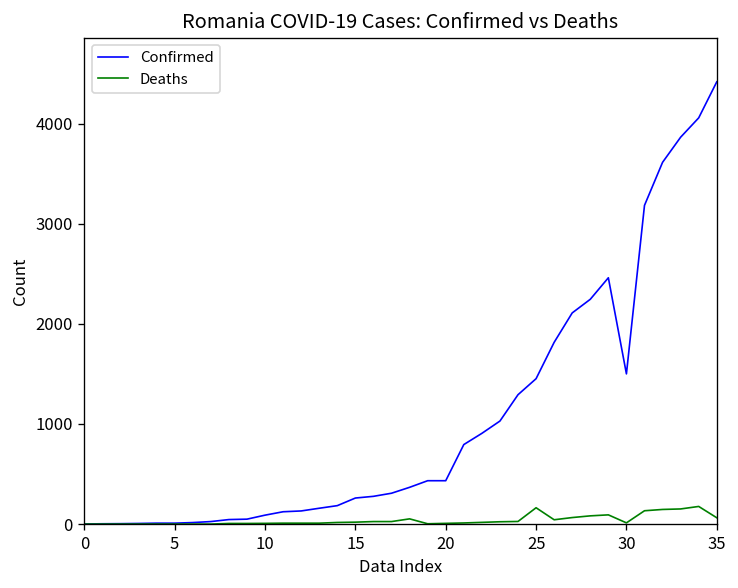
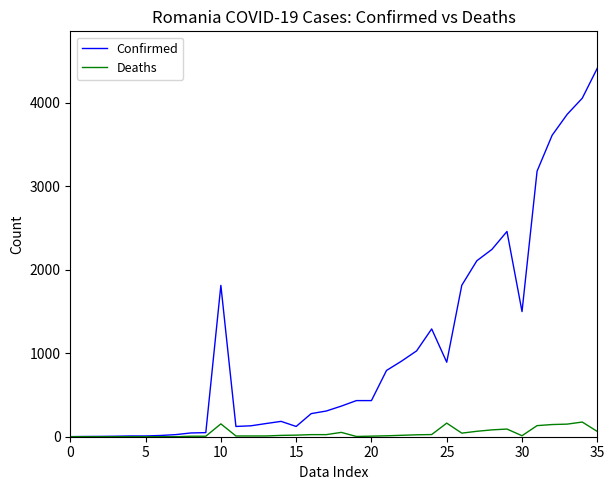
Confirmed, 10: 100 -> 1800
Deaths, 10: 0 -> 200
Confirmed, 15: 300 -> 100
Confirmed, 25: 1500 -> 900
